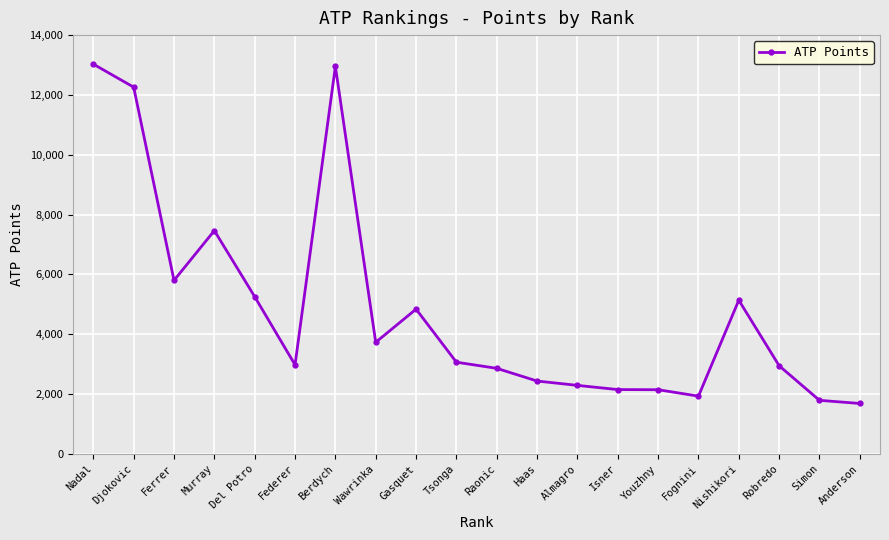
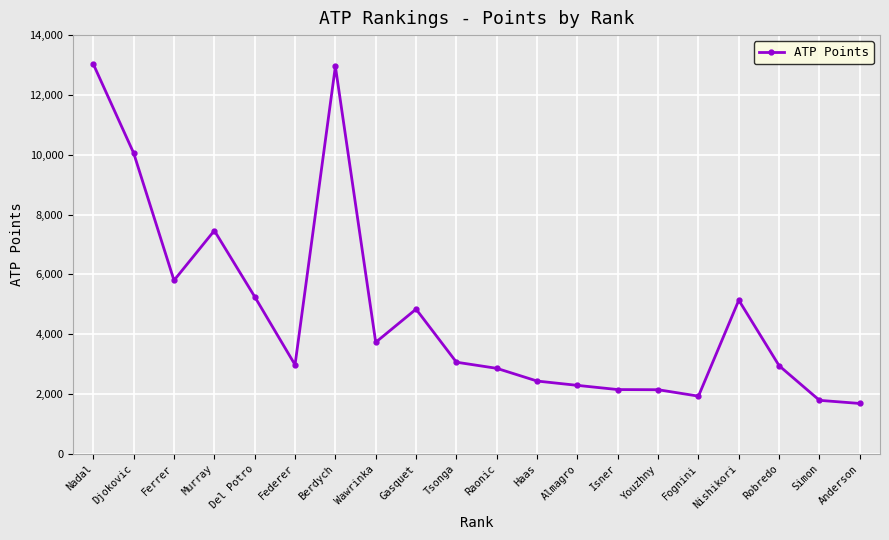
Djokovic: 12,300 -> 10,100
